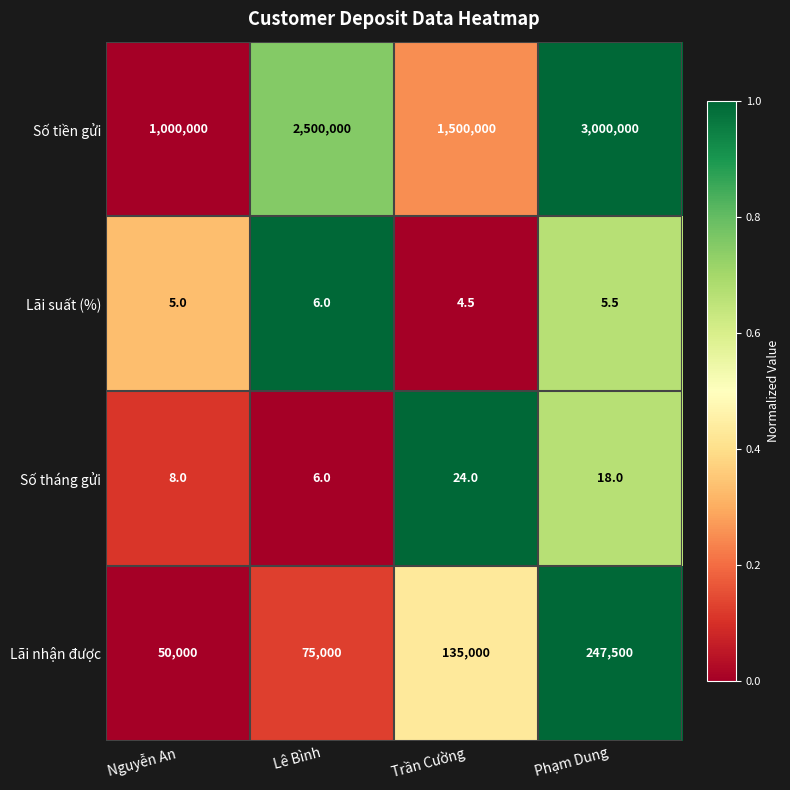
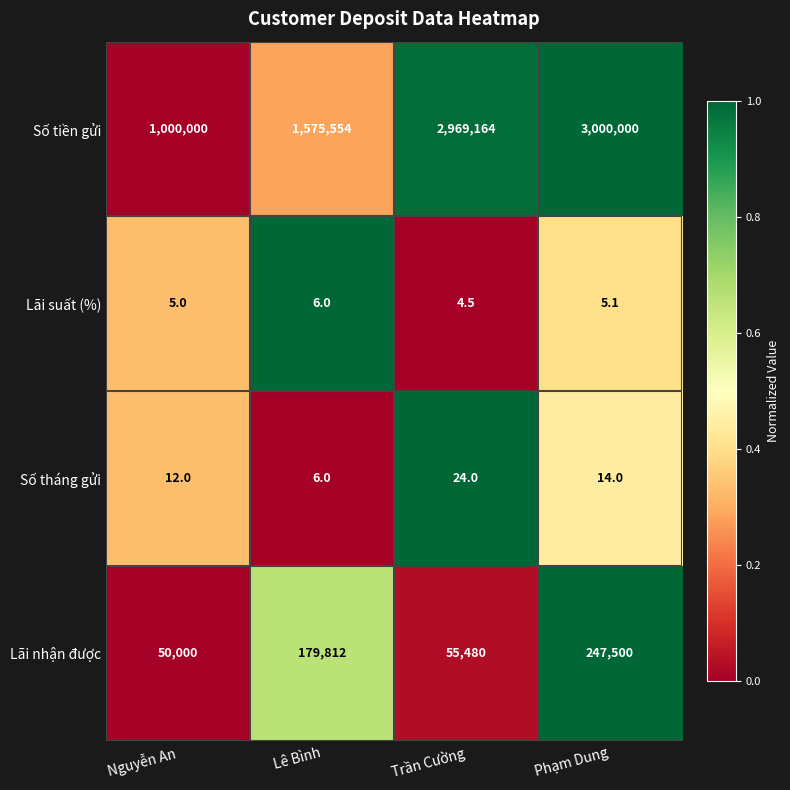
Số tiền gửi, Lê Bình: 2,500,000 -> 1,575,554
Số tiền gửi, Trần Cường: 1,500,000 -> 2,969,164
Lãi suất (%), Phạm Dung: 5.5 -> 5.1
Số tháng gửi, Nguyễn An: 8.0 -> 12.0
Số tháng gửi, Phạm Dung: 18.0 -> 14.0
Lãi nhận được, Lê Bình: 75,000 -> 179,812
Lãi nhận được, Trần Cường: 135,000 -> 55,480
